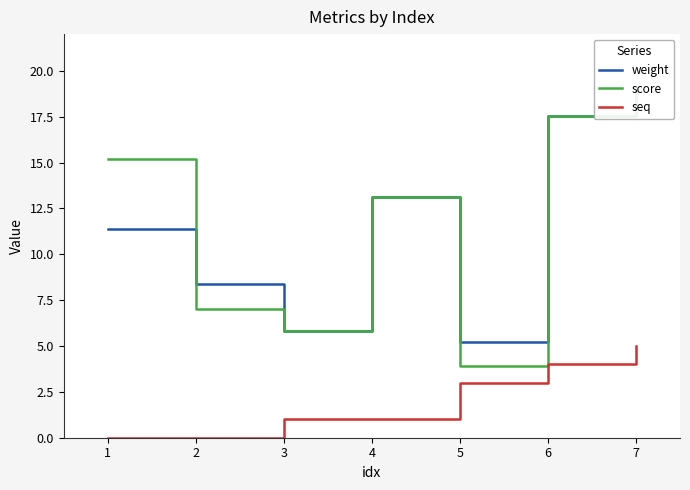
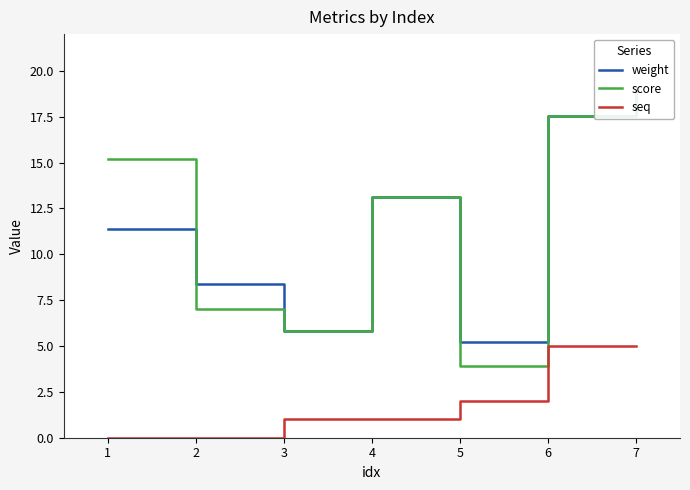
seq, 5: 3 -> 2
seq, 6: 4 -> 5
